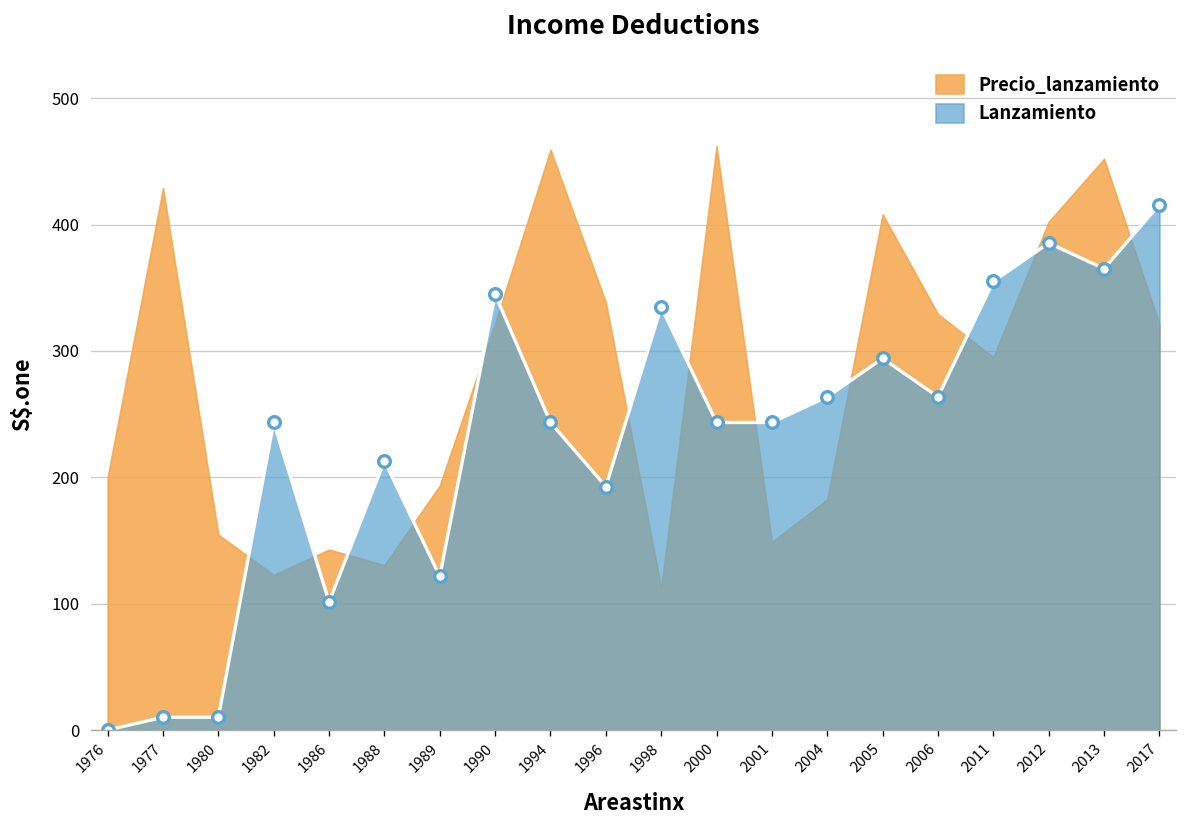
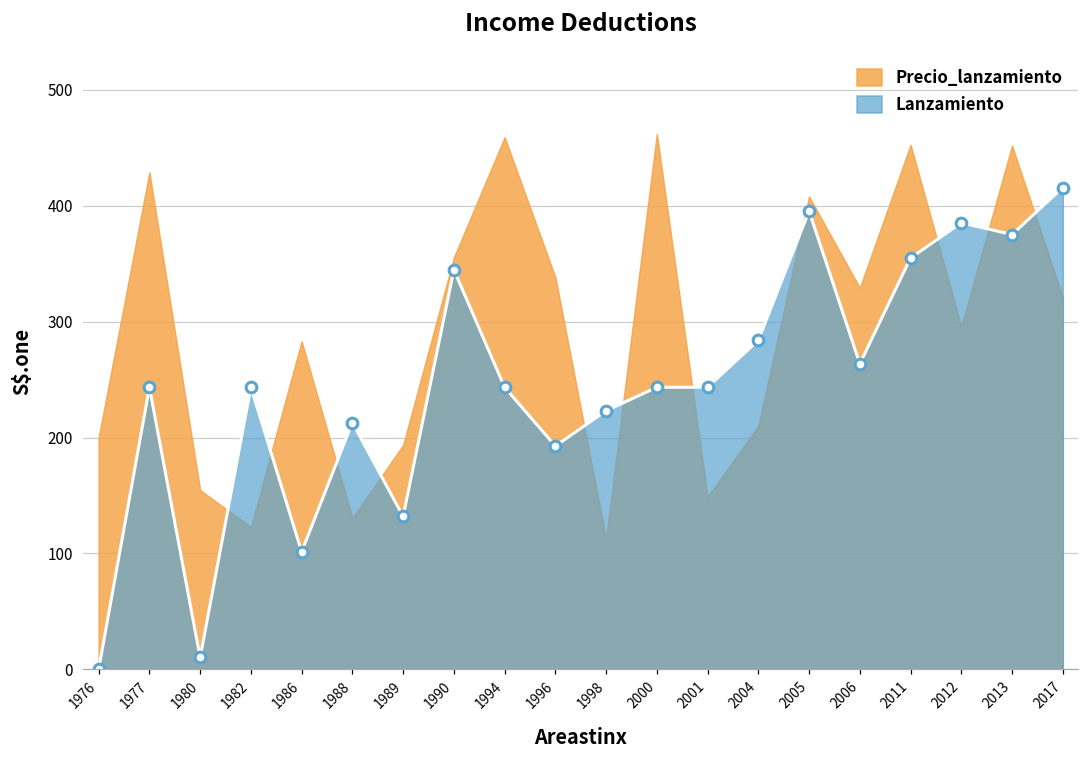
Lanzamiento, 1977: 10 -> 243
Precio_lanzamiento, 1986: 143 -> 283
Lanzamiento, 1989: 122 -> 132
Precio_lanzamiento, 1990: 322 -> 355
Lanzamiento, 1998: 335 -> 223
Precio_lanzamiento, 2004: 183 -> 210
Lanzamiento, 2004: 264 -> 284
Lanzamiento, 2005: 294 -> 396
Precio_lanzamiento, 2011: 295 -> 453
Precio_lanzamiento, 2012: 402 -> 296
Lanzamiento, 2013: 365 -> 375
